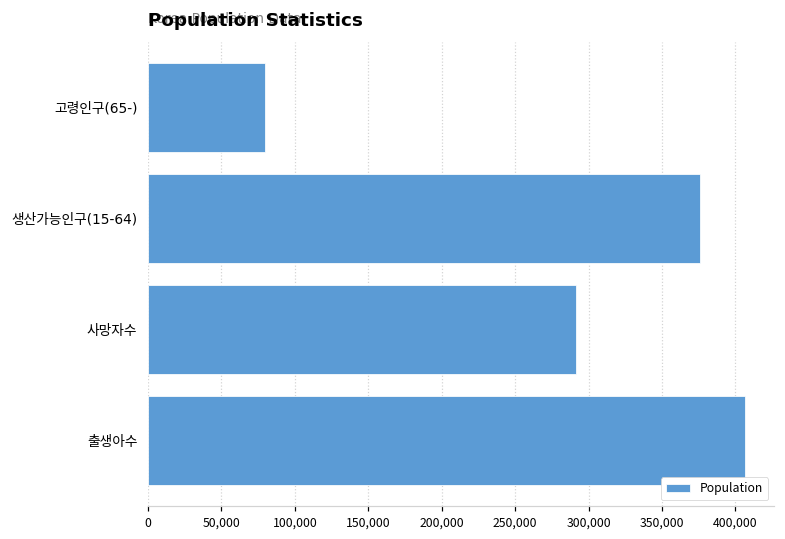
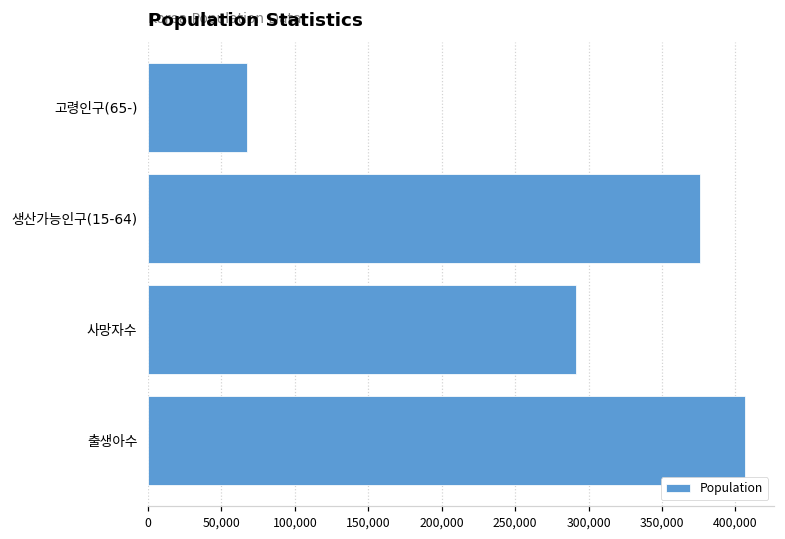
고령인구(65-): 80,000 -> 68,000
